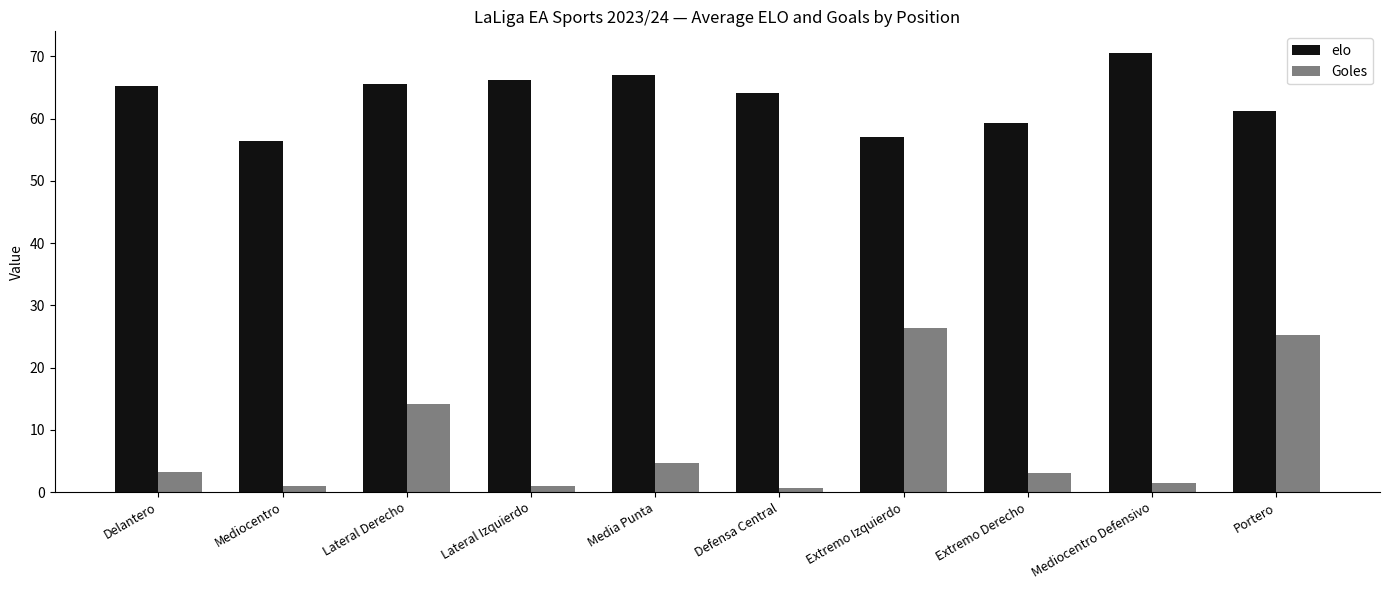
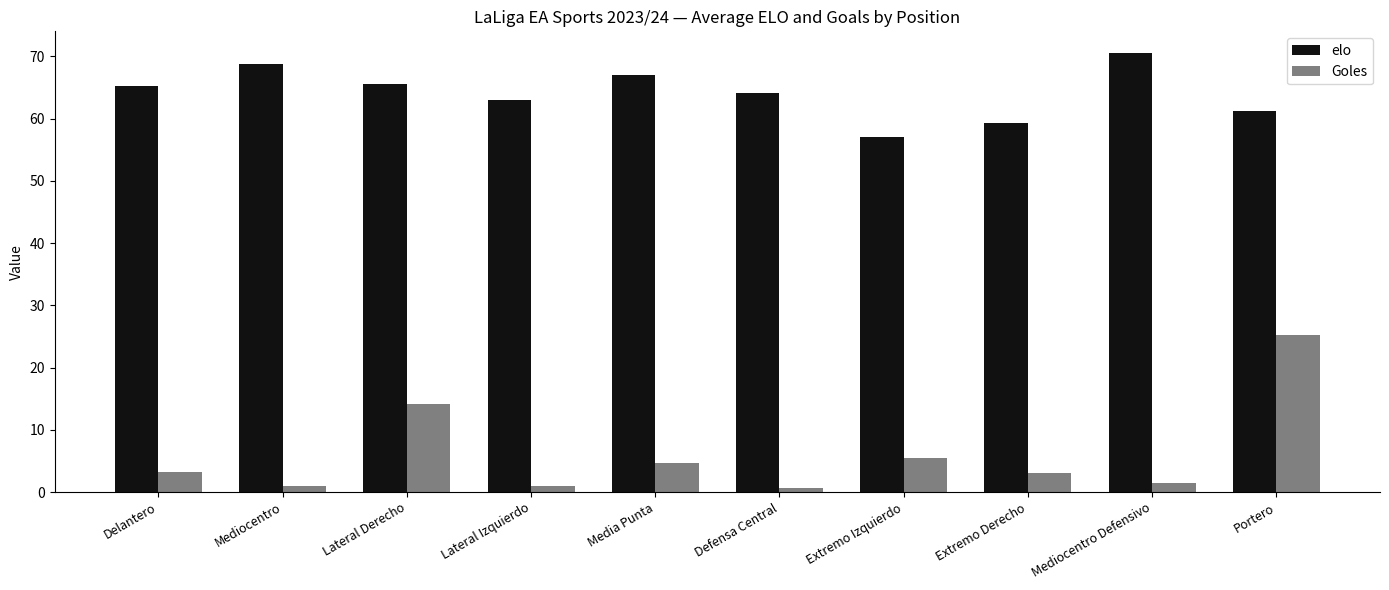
elo, Mediocentro: 56 -> 69
elo, Lateral Izquierdo: 66 -> 63
Goles, Extremo Izquierdo: 26 -> 6
